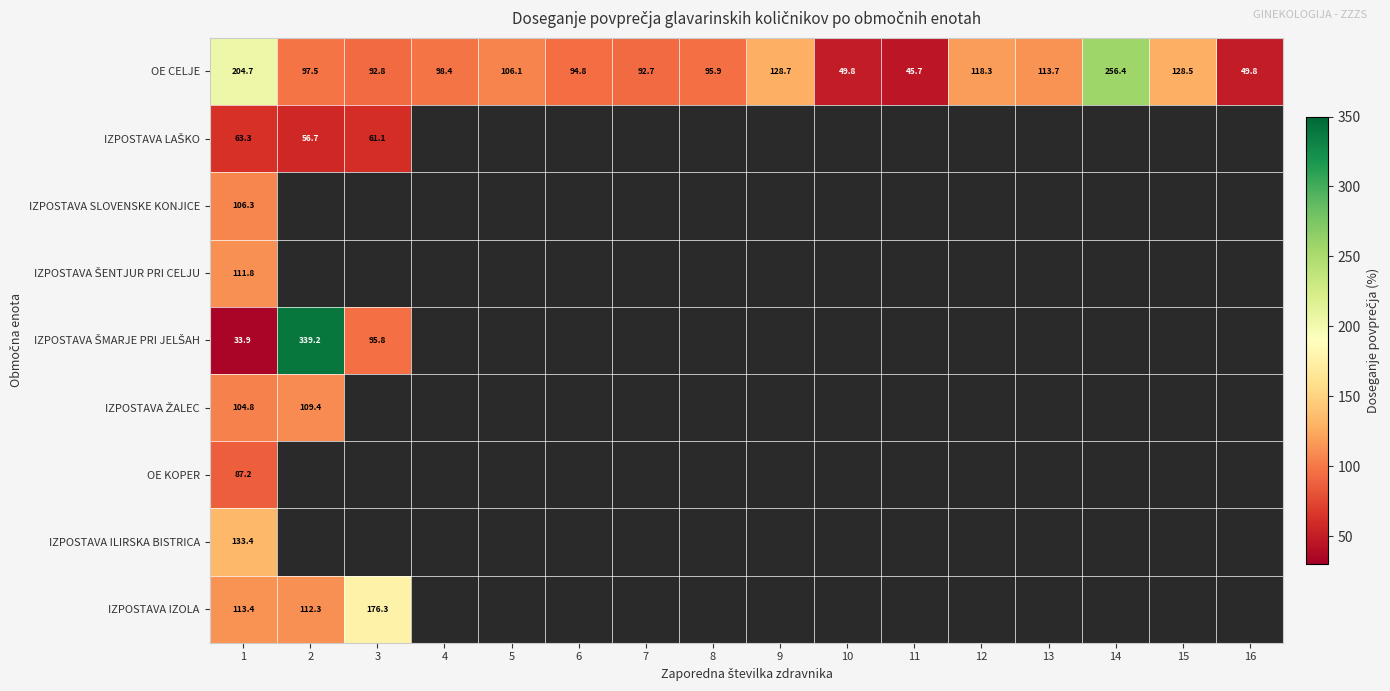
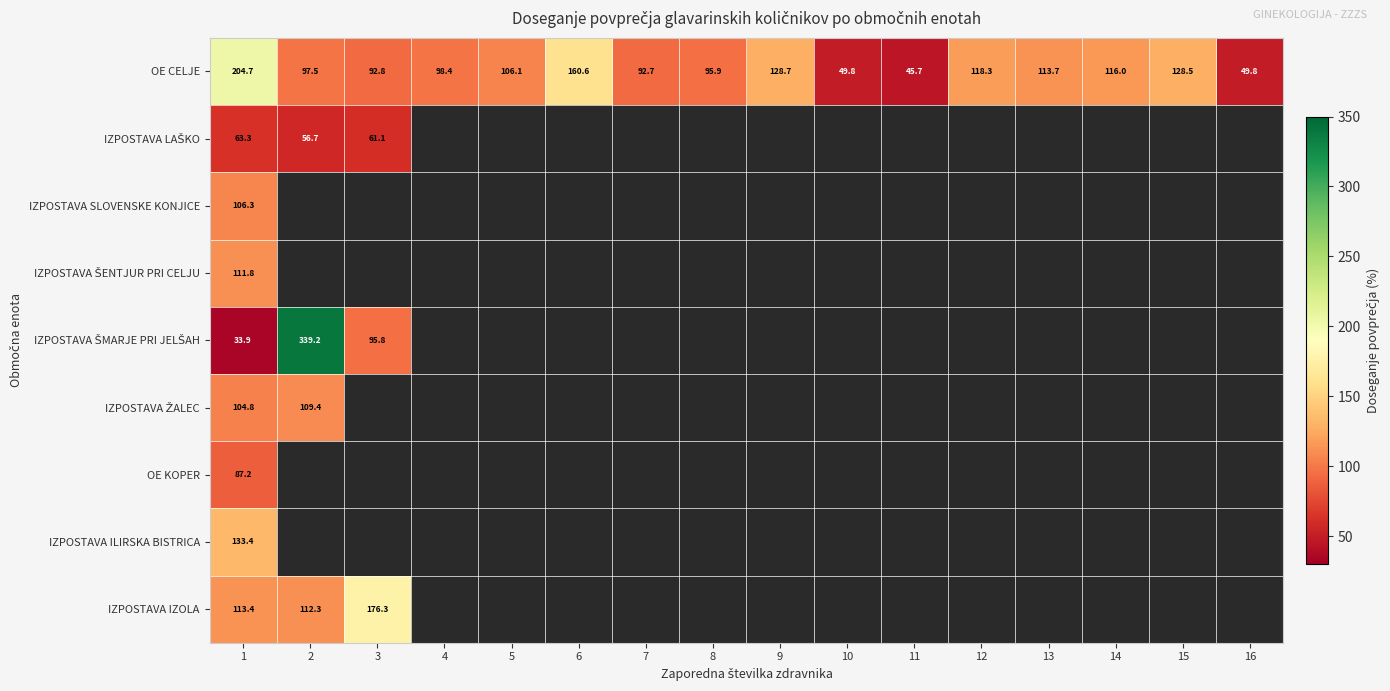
OE CELJE, 6: 94.8 -> 160.6
OE CELJE, 14: 256.4 -> 116.0
